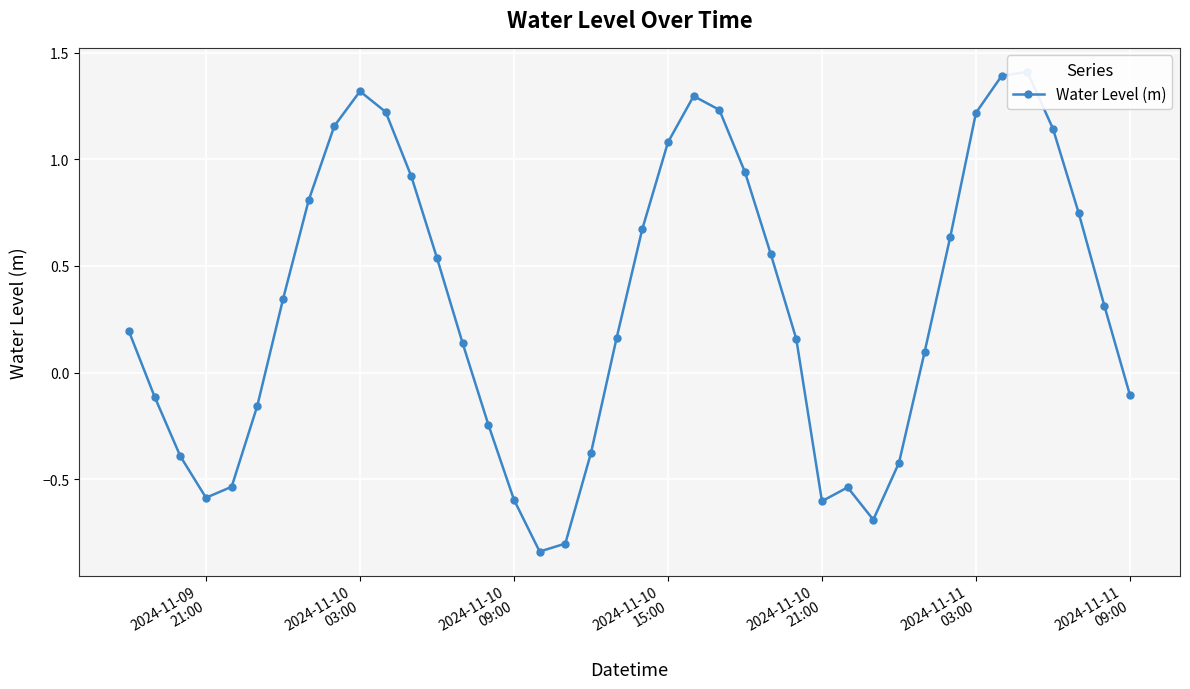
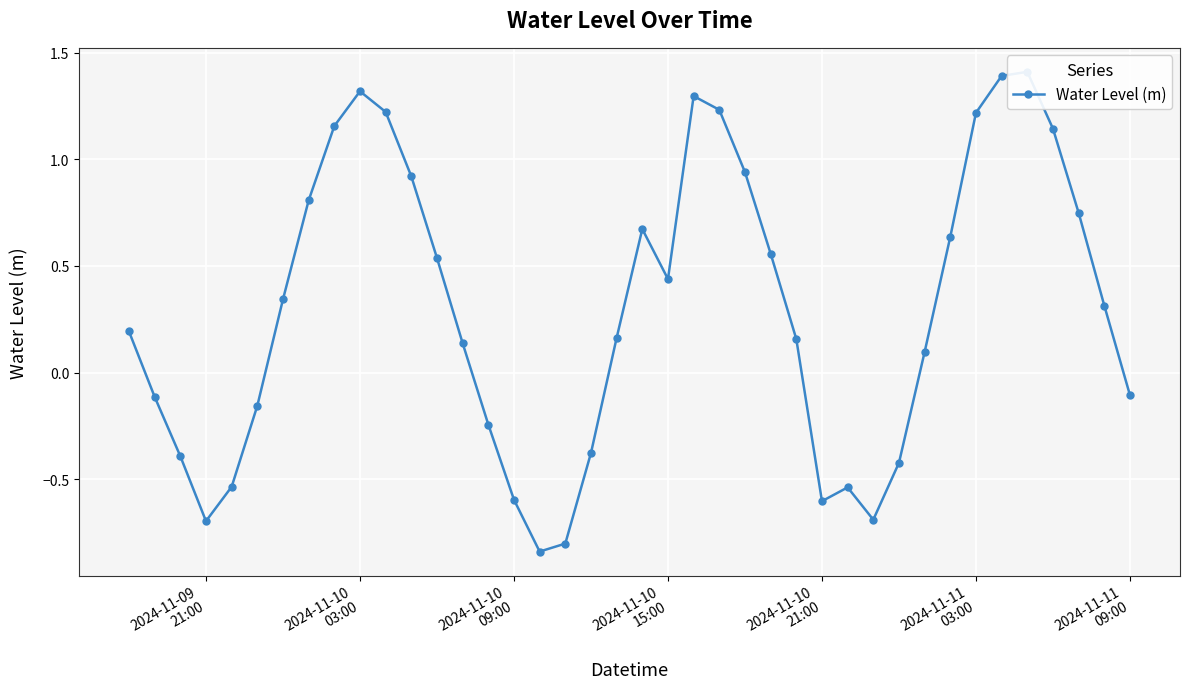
2024-11-09 21:00: -0.59 -> -0.70
2024-11-10 15:00: 1.08 -> 0.44
